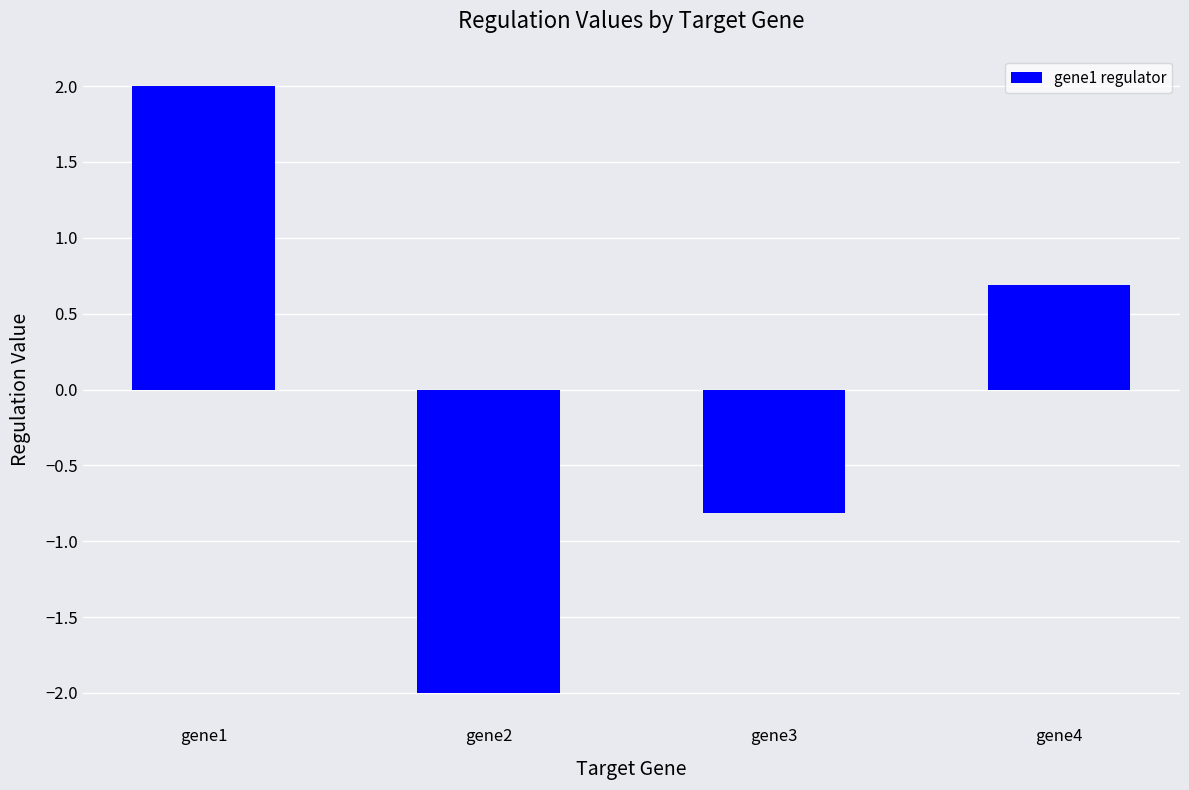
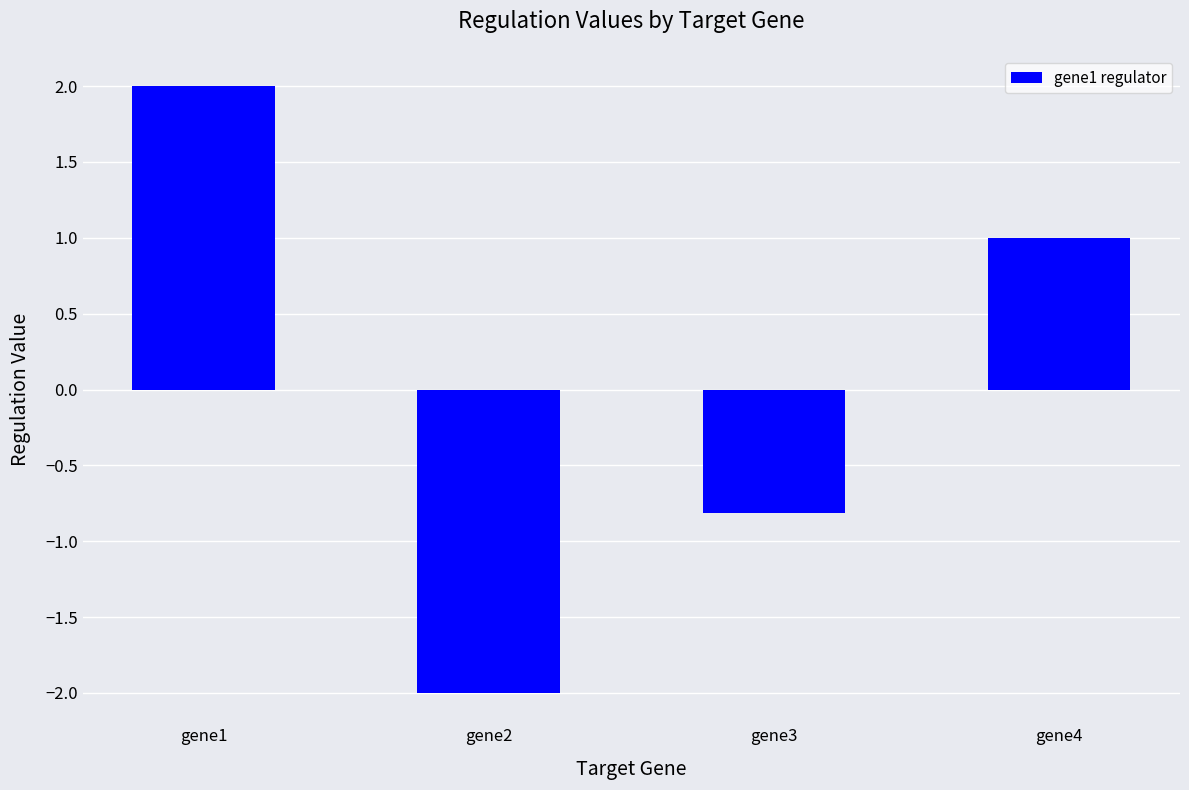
gene4: 0.69 -> 1.00
